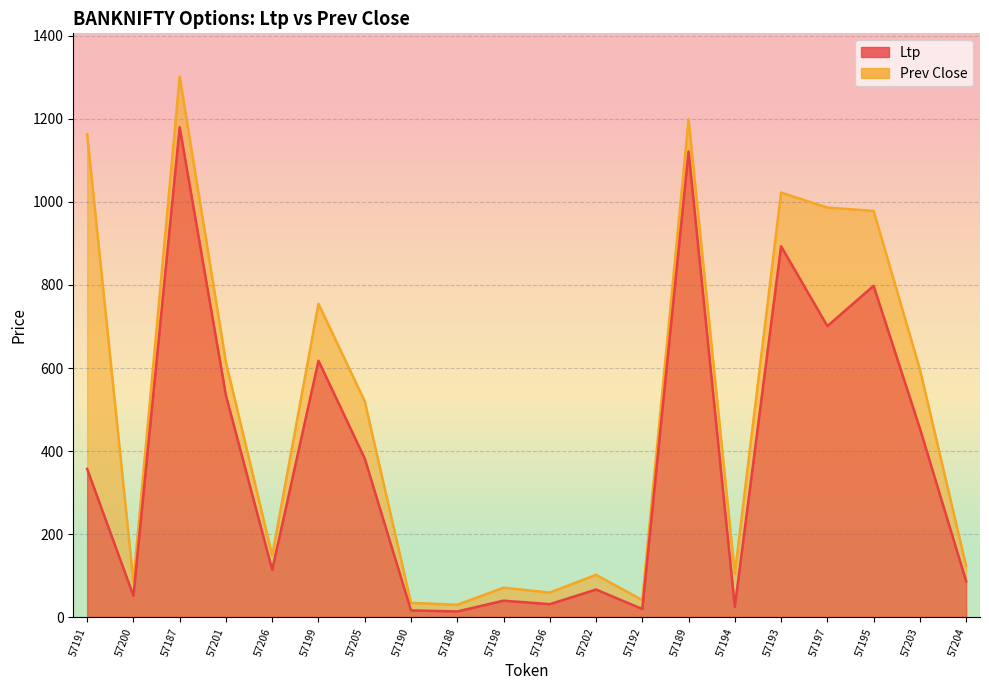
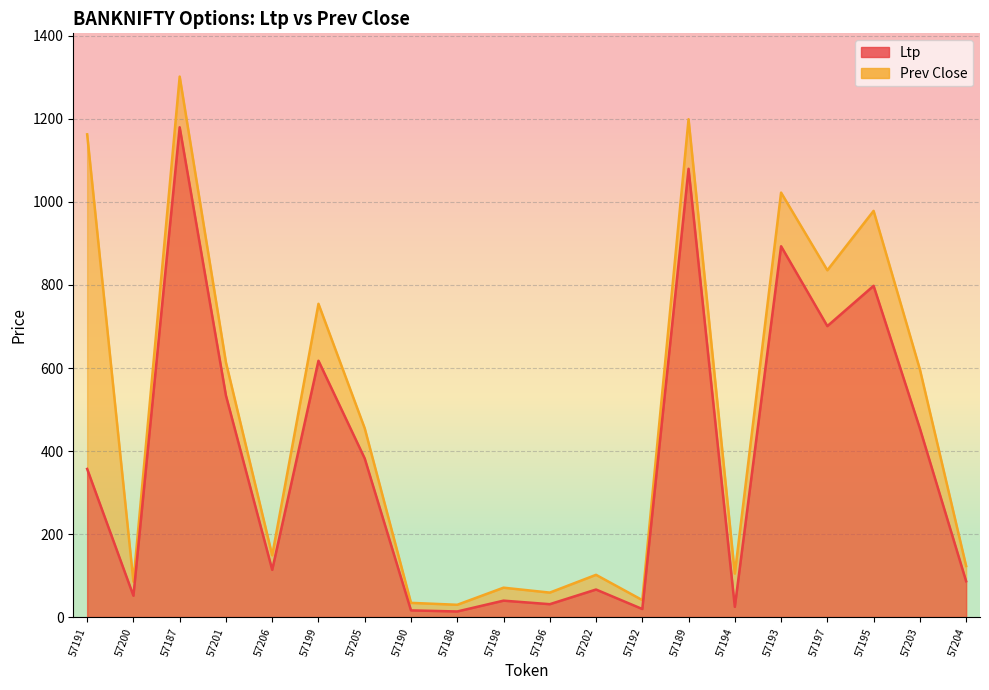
Prev Close, 57205: 520 -> 450
Ltp, 57189: 1120 -> 1080
Prev Close, 57197: 990 -> 840
